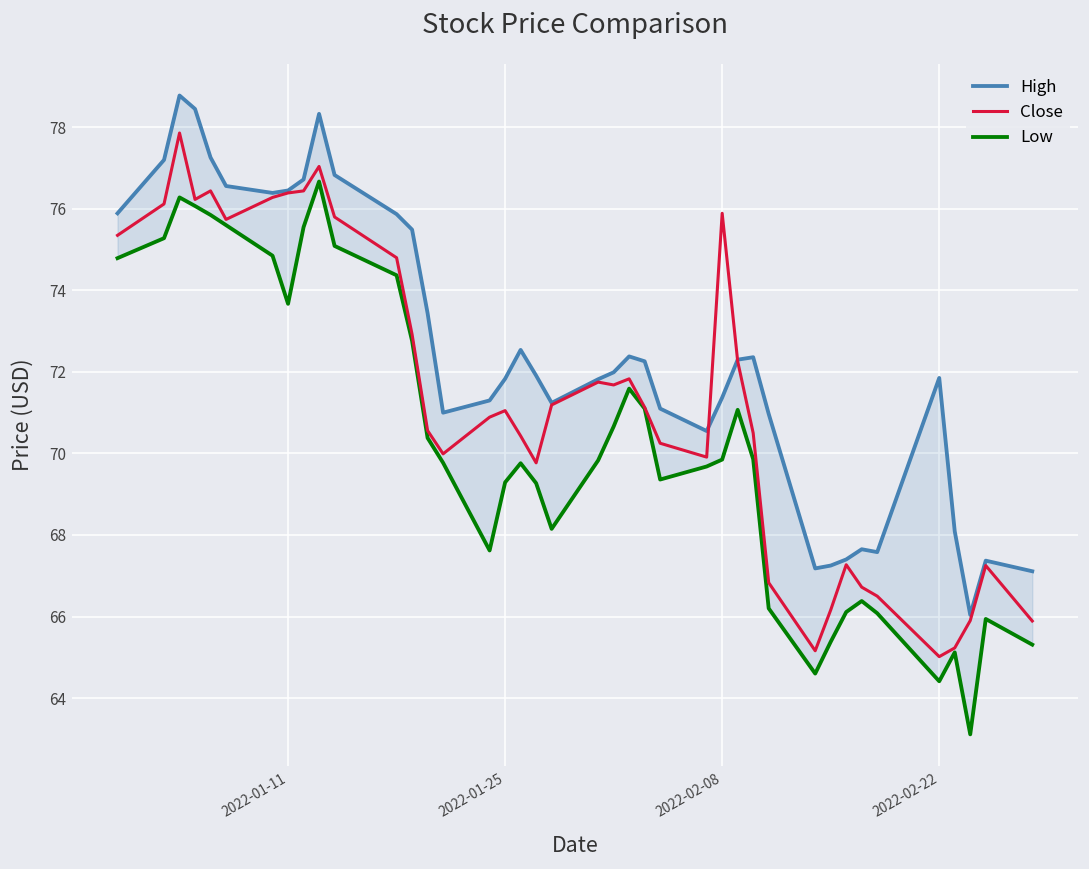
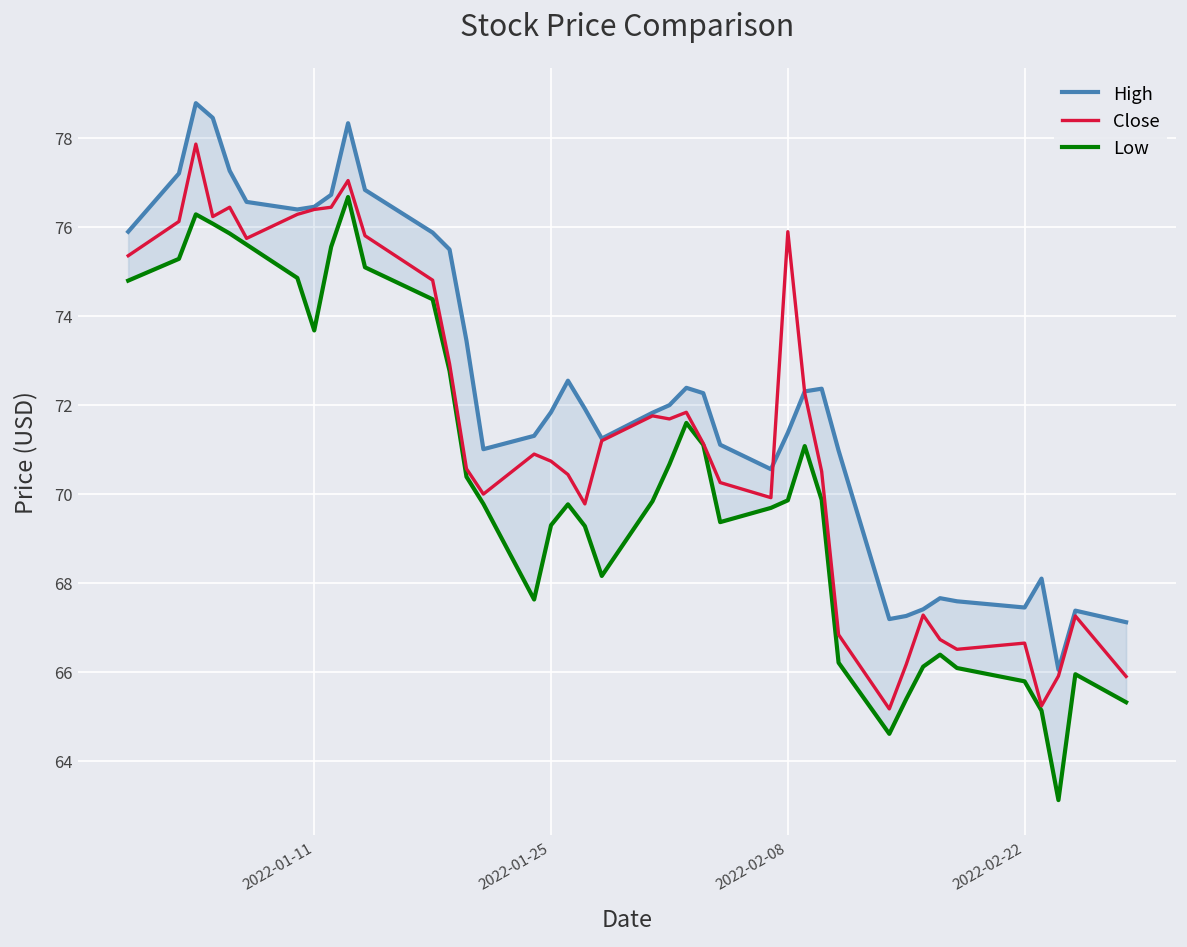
Close, 2022-01-25: 71.1 -> 70.7
High, 2022-02-22: 71.9 -> 67.4
Close, 2022-02-22: 65.0 -> 66.6
Low, 2022-02-22: 64.4 -> 65.8
